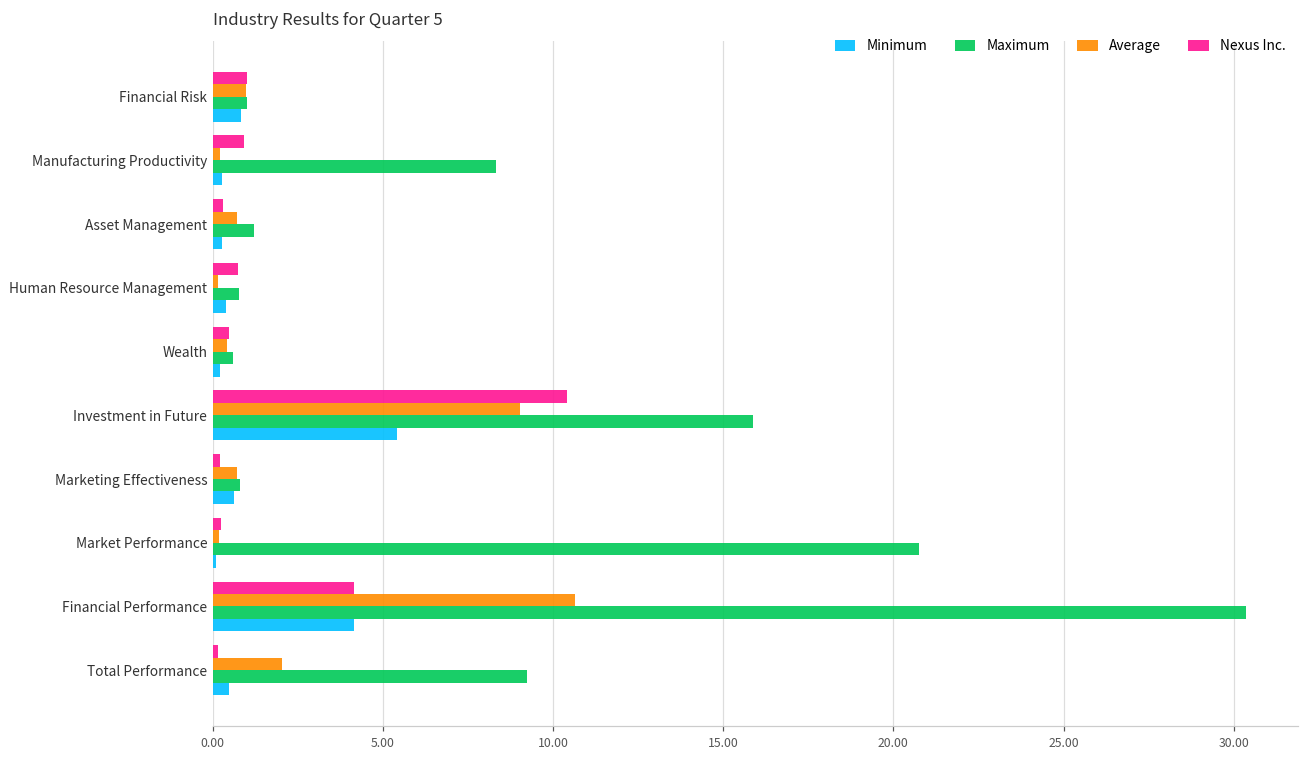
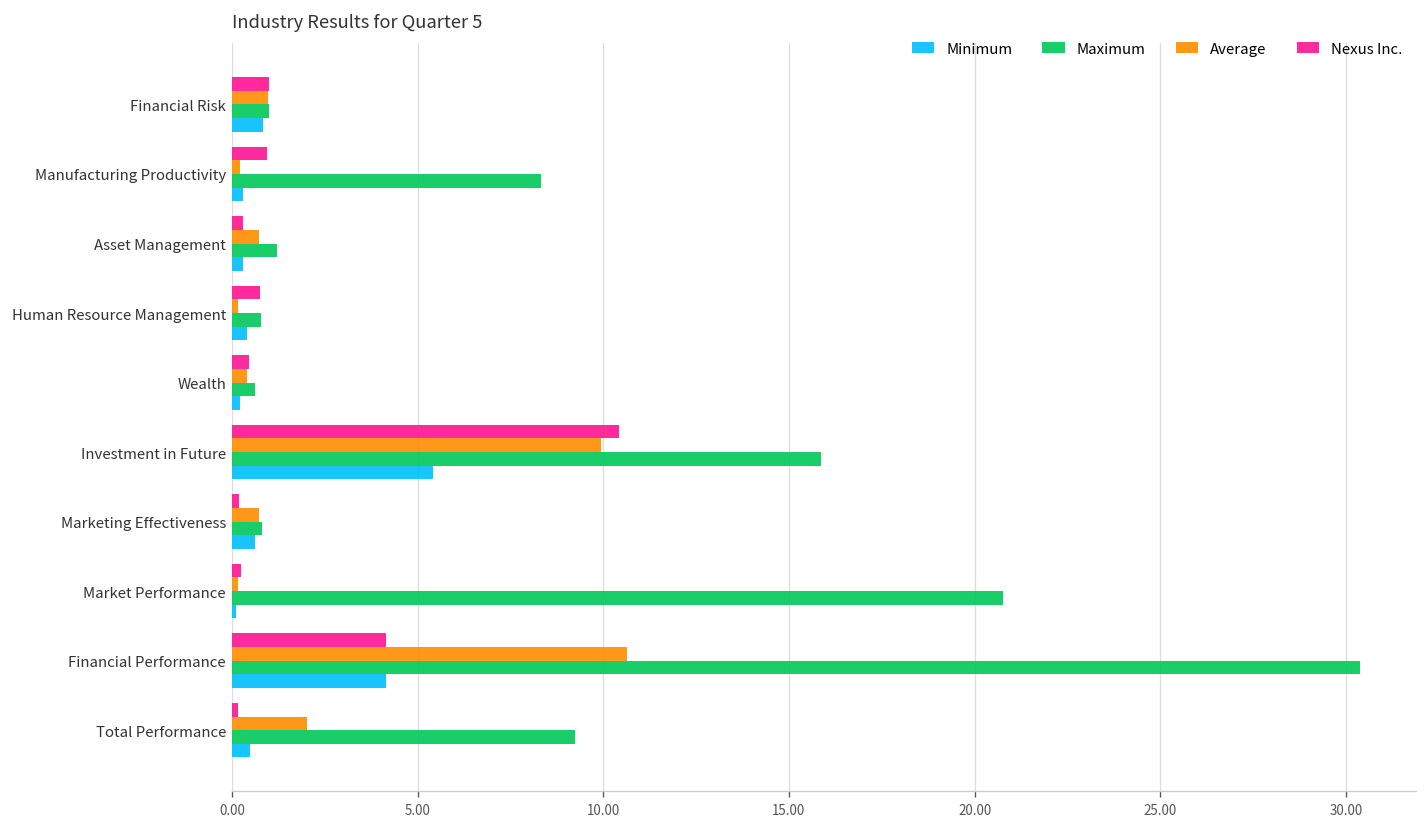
Average, Investment in Future: 9.0 -> 9.9
